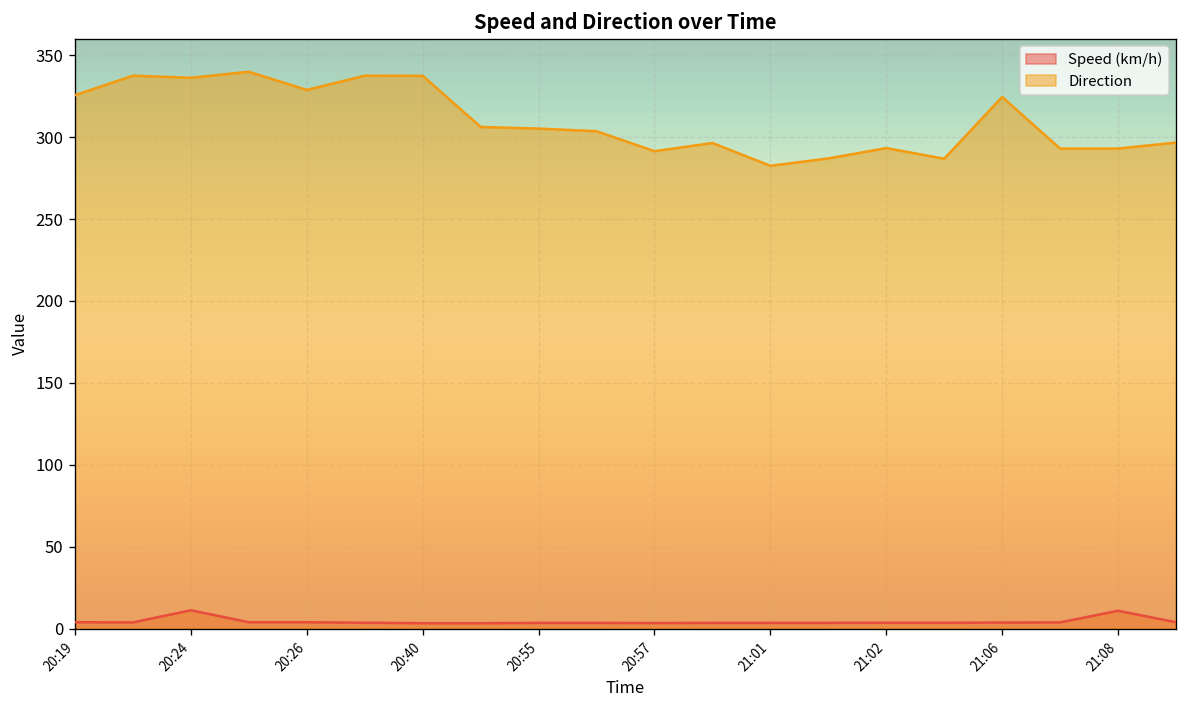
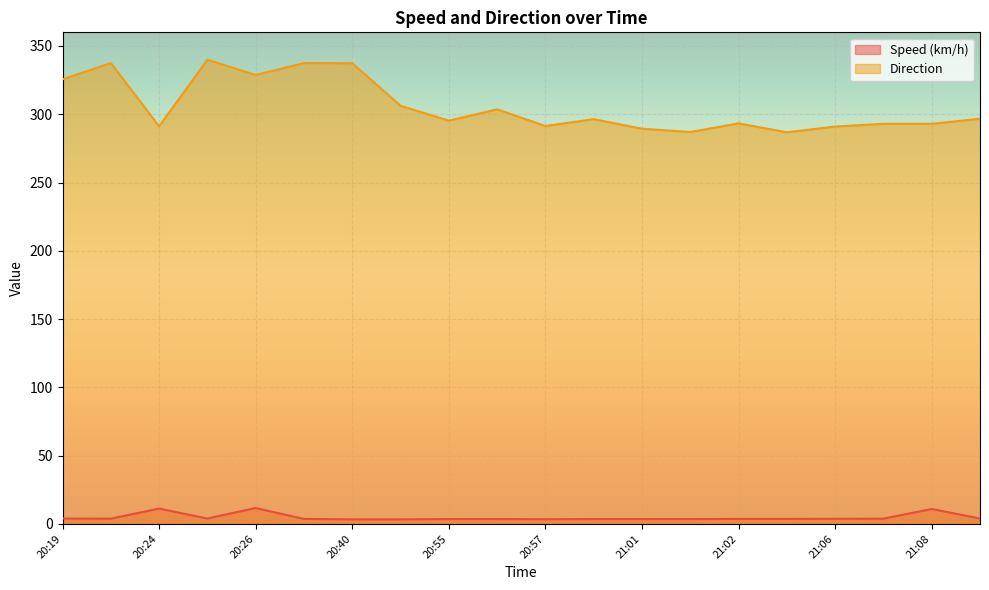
Direction, 20:24: 336 -> 291
Speed (km/h), 20:26: 4 -> 12
Direction, 20:55: 305 -> 295
Direction, 21:01: 283 -> 289
Direction, 21:06: 325 -> 291
